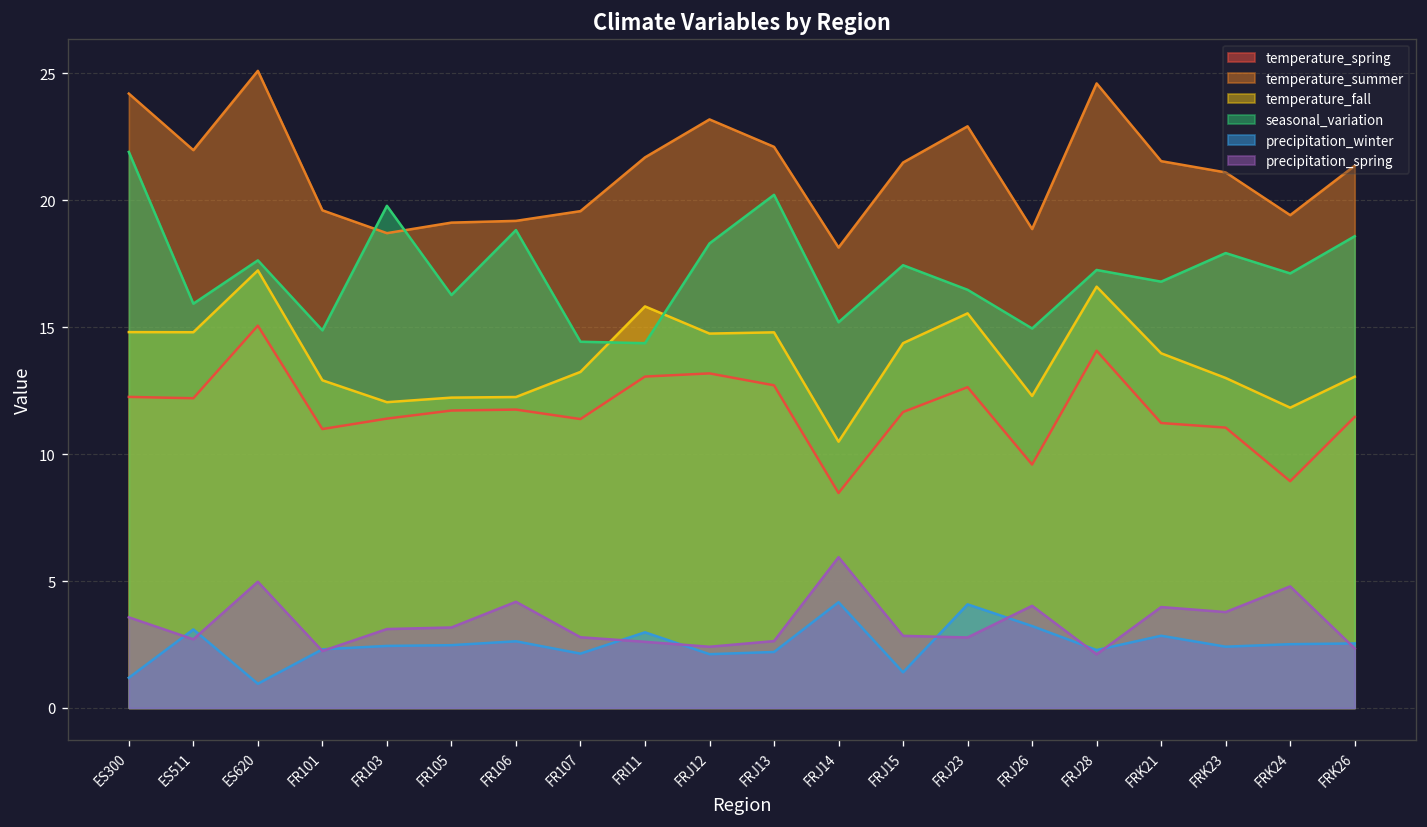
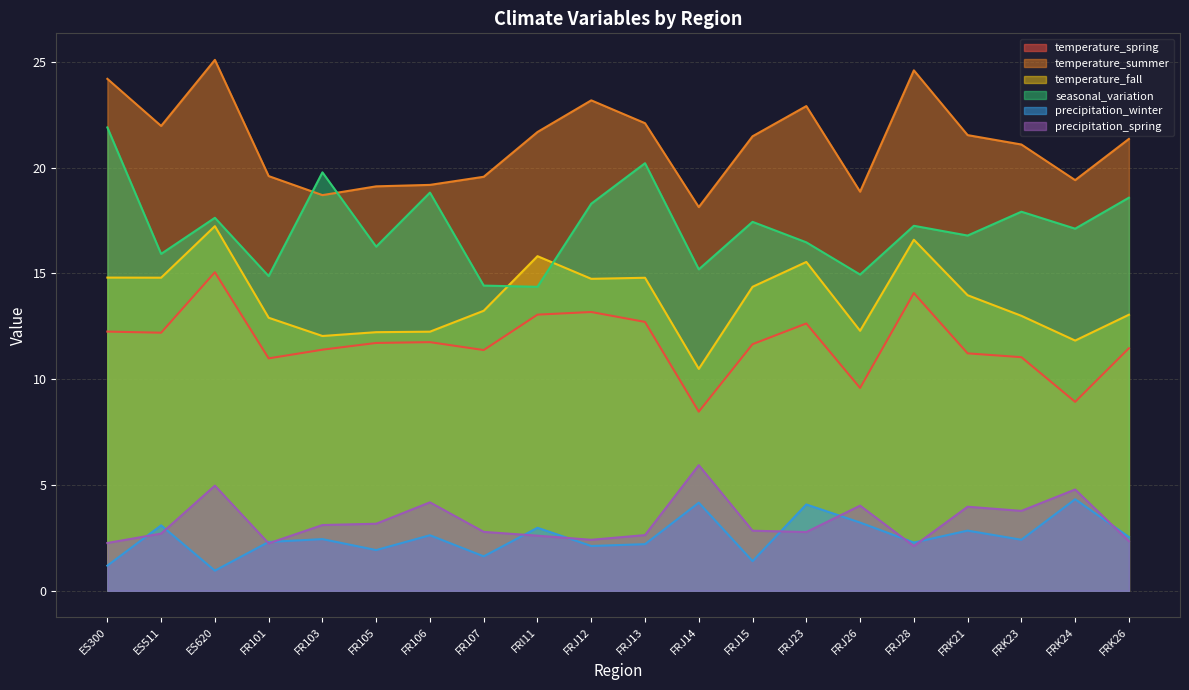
precipitation_spring, ES300: 3.6 -> 2.3
precipitation_winter, FR105: 2.5 -> 1.9
precipitation_winter, FR107: 2.1 -> 1.6
precipitation_winter, FRK24: 2.5 -> 4.3
